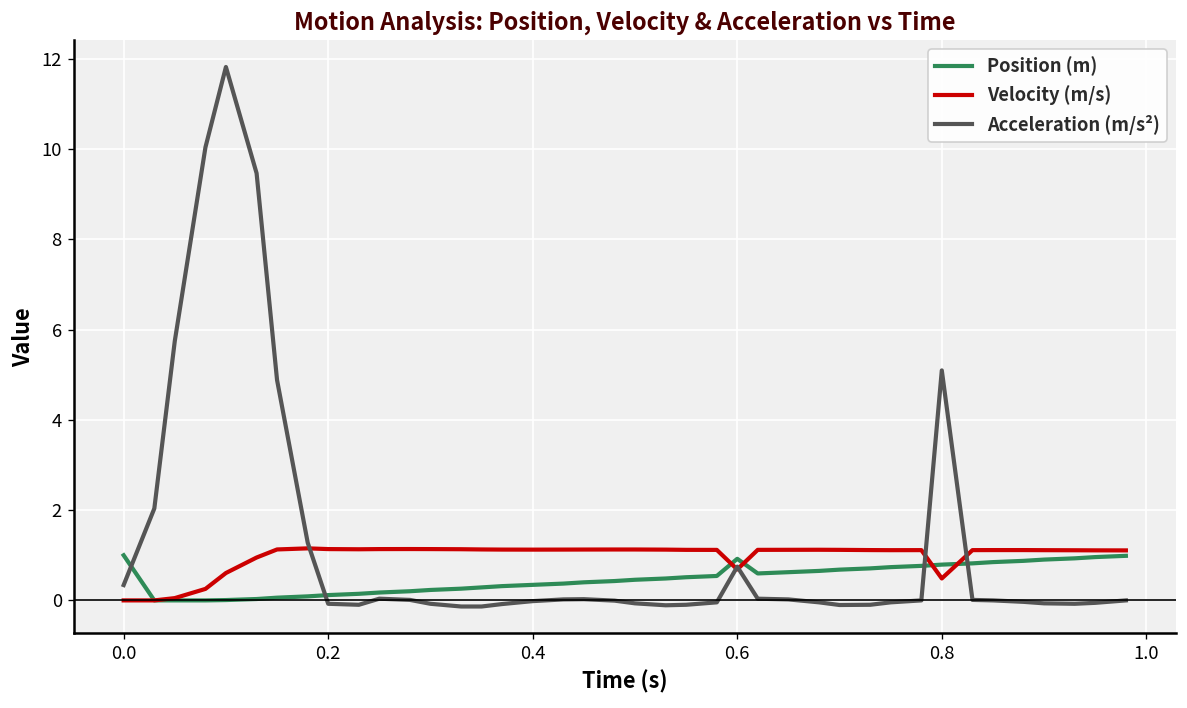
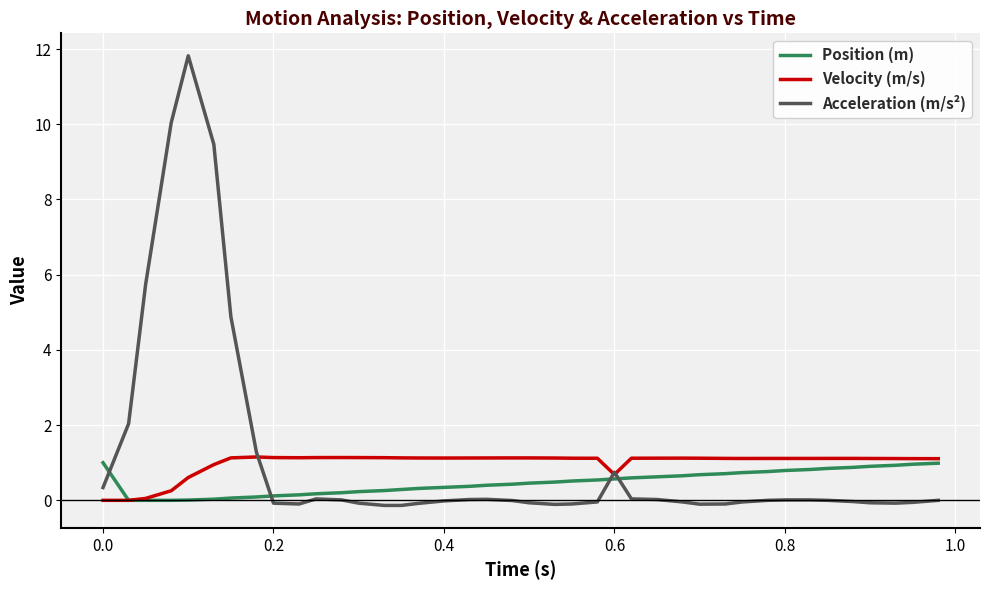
Position (m), 0.6: 0.9 -> 0.6
Velocity (m/s), 0.8: 0.5 -> 1.1
Acceleration (m/s²), 0.8: 5.1 -> 0.0
